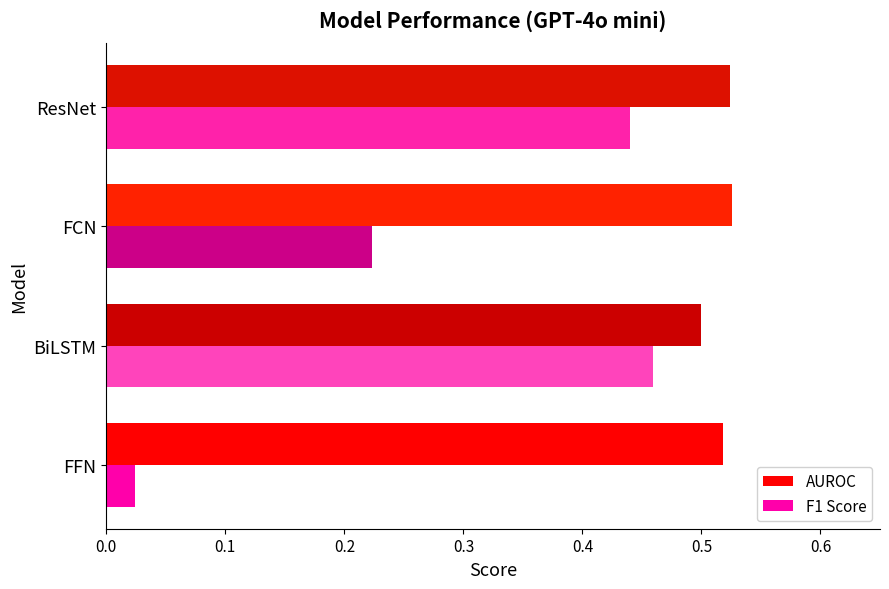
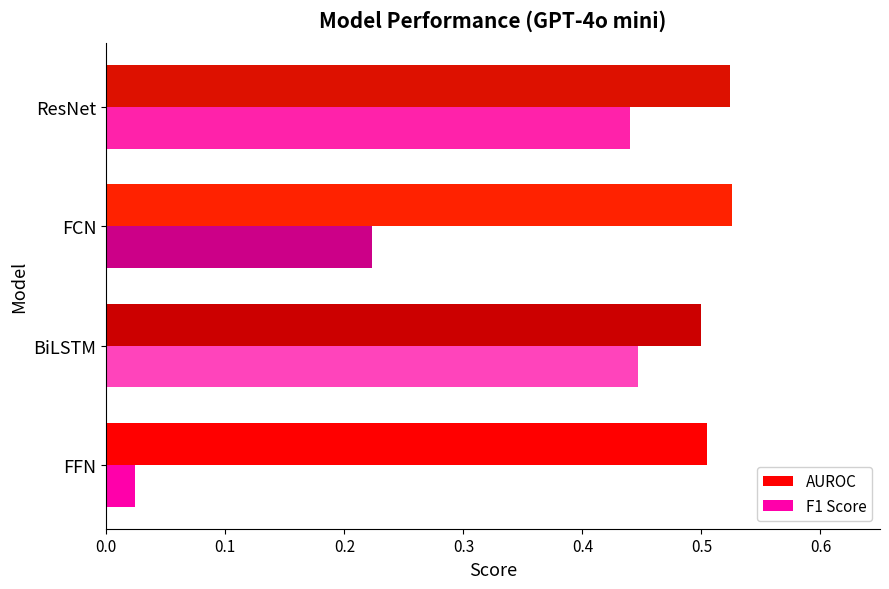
F1 Score, BiLSTM: 0.459 -> 0.447
AUROC, FFN: 0.518 -> 0.505
